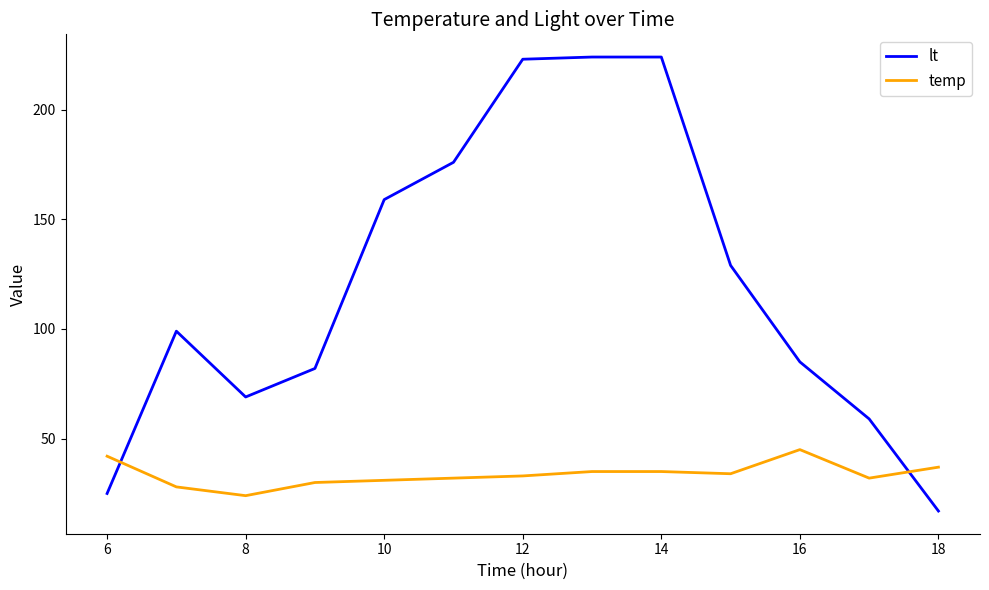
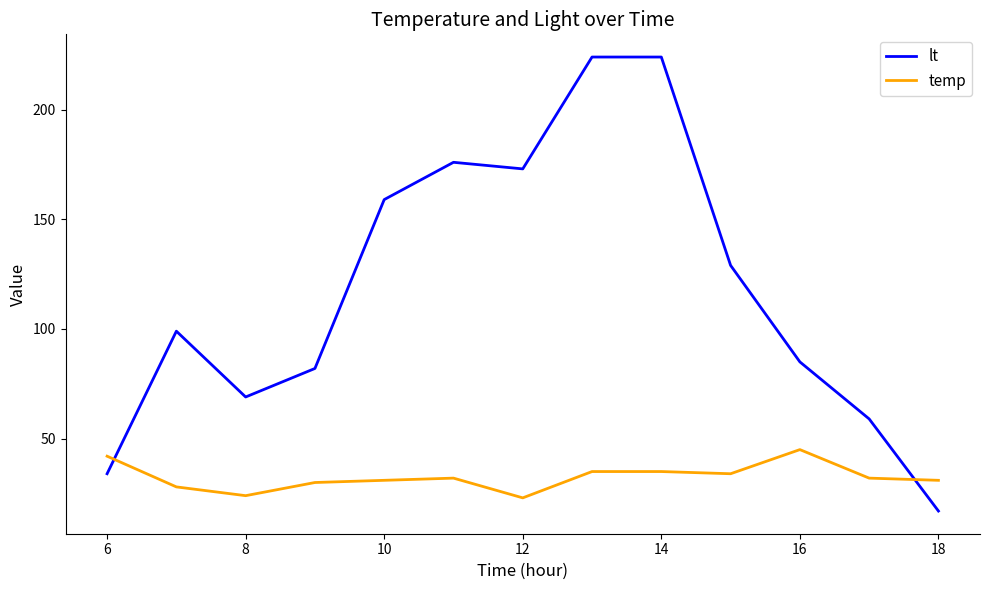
lt, 6: 25 -> 34
lt, 12: 223 -> 173
temp, 12: 33 -> 23
temp, 18: 37 -> 31
